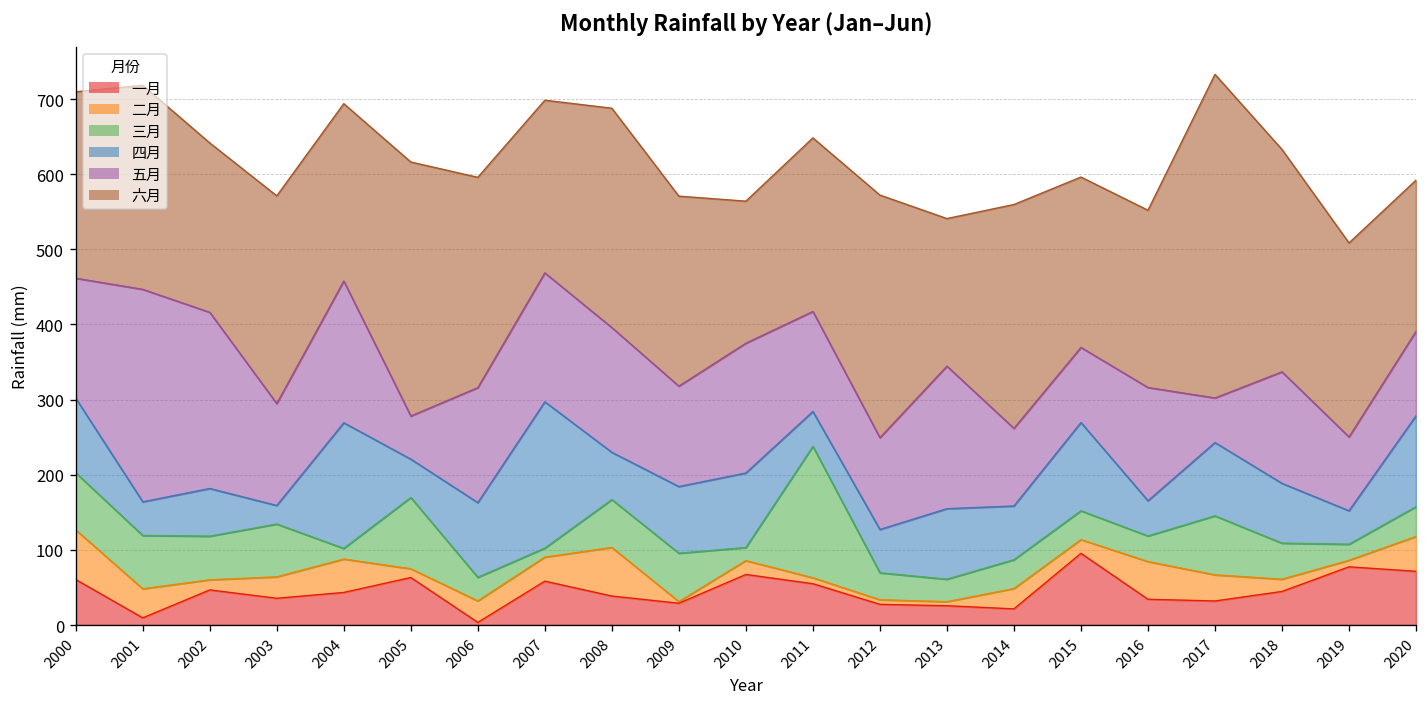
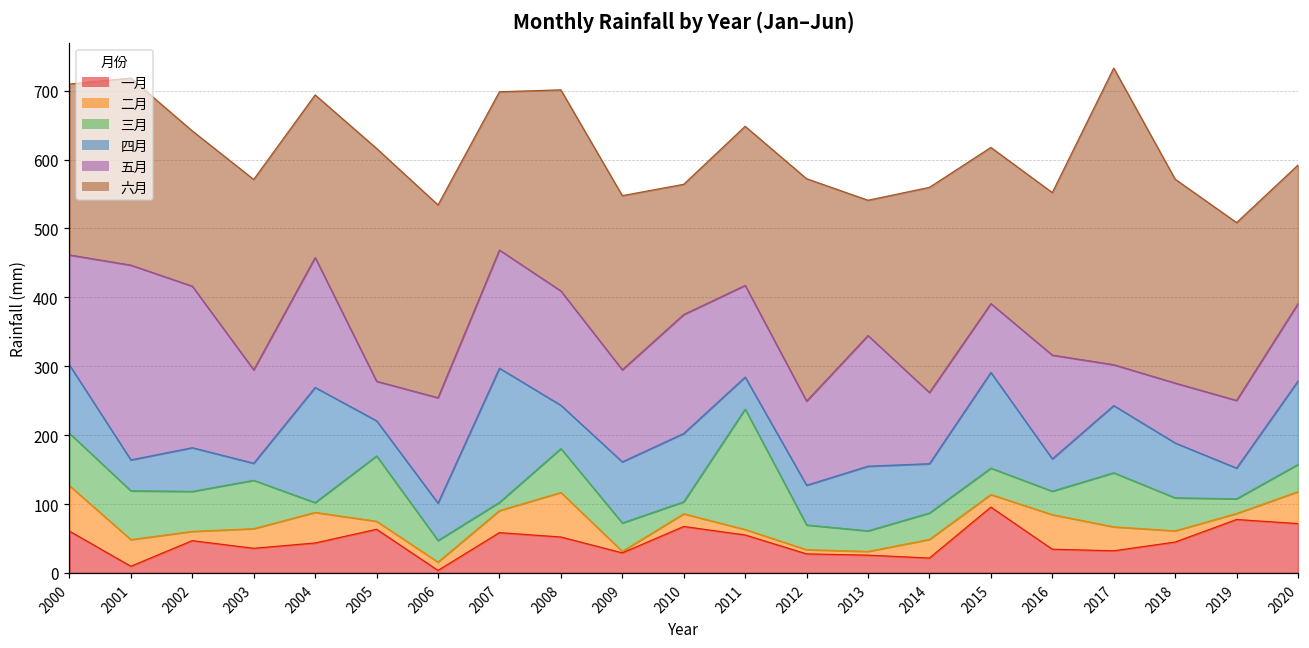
二月, 2006: 30 -> 10
四月, 2006: 100 -> 50
一月, 2008: 40 -> 50
三月, 2009: 60 -> 40
四月, 2015: 120 -> 140
五月, 2018: 150 -> 90
